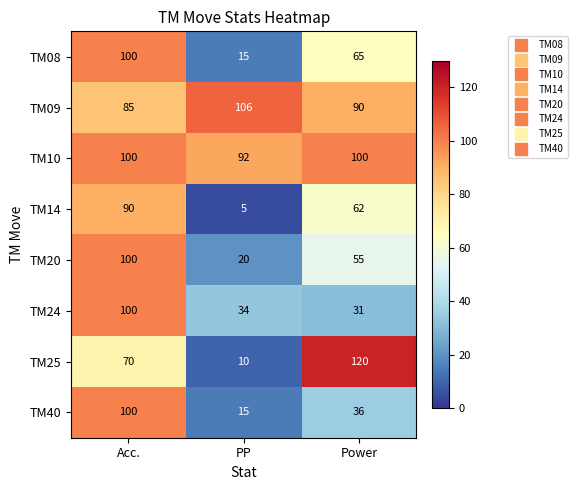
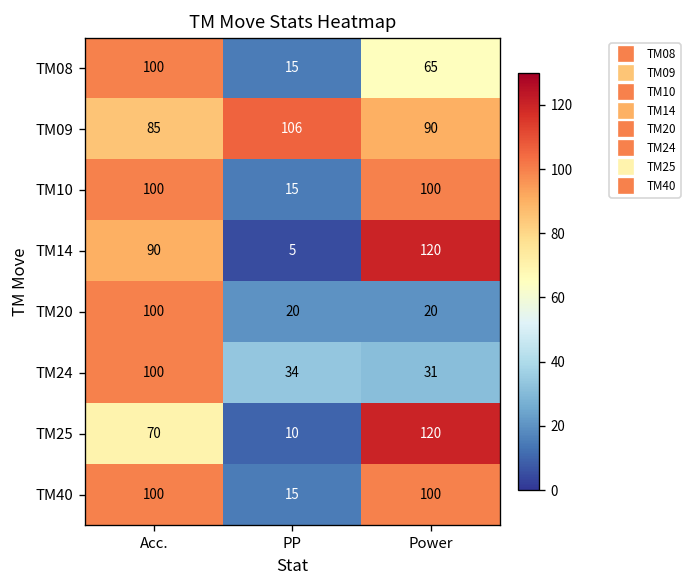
TM10, PP: 92 -> 15
TM14, Power: 62 -> 120
TM20, Power: 55 -> 20
TM40, Power: 36 -> 100
